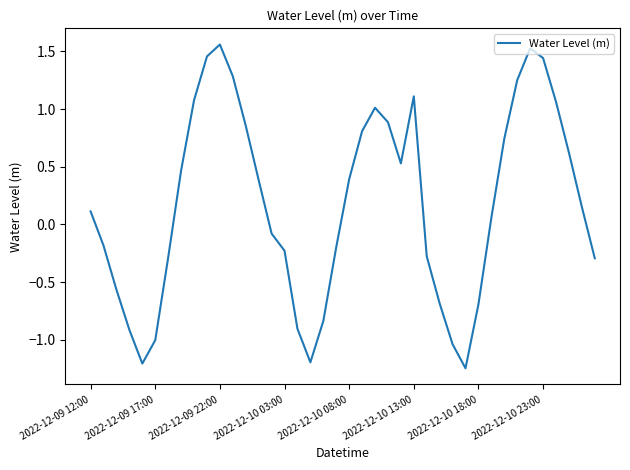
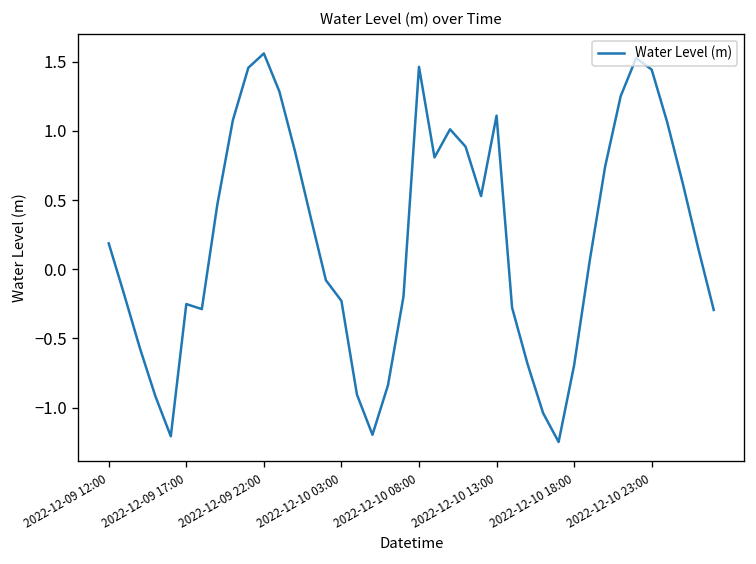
2022-12-09 12:00: 0.11 -> 0.19
2022-12-09 17:00: -1.01 -> -0.25
2022-12-10 08:00: 0.39 -> 1.46
